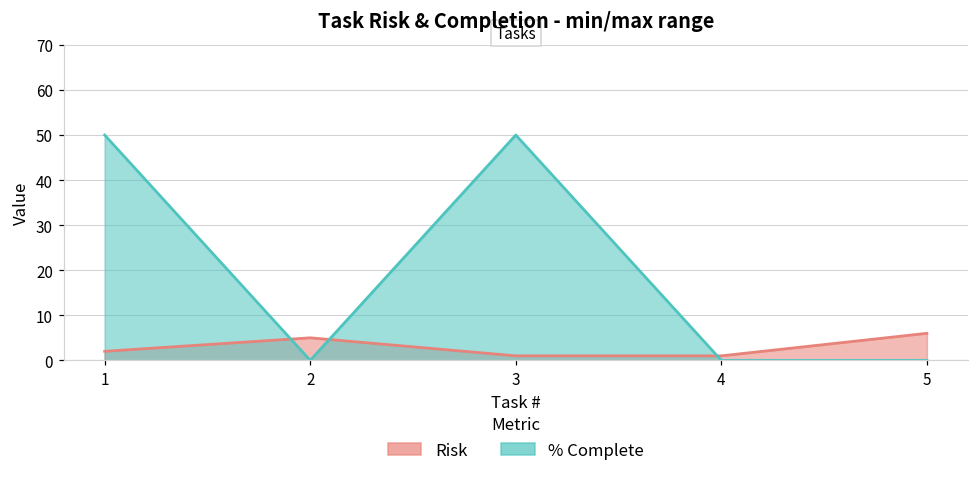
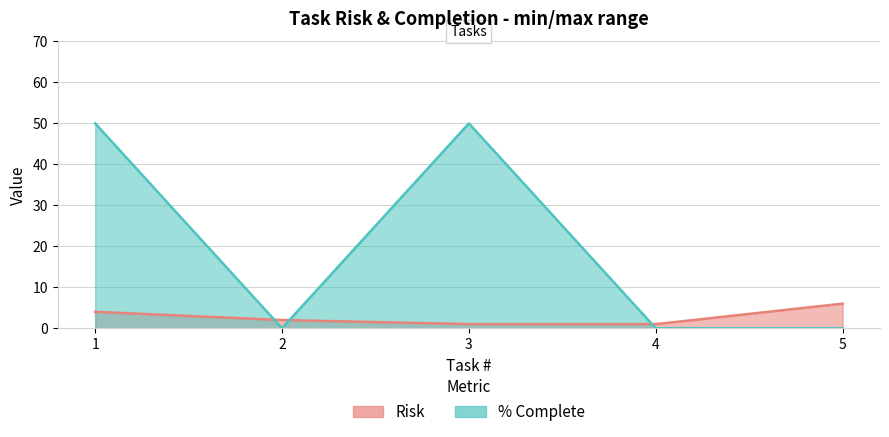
Risk, 1: 2 -> 4
Risk, 2: 5 -> 2
